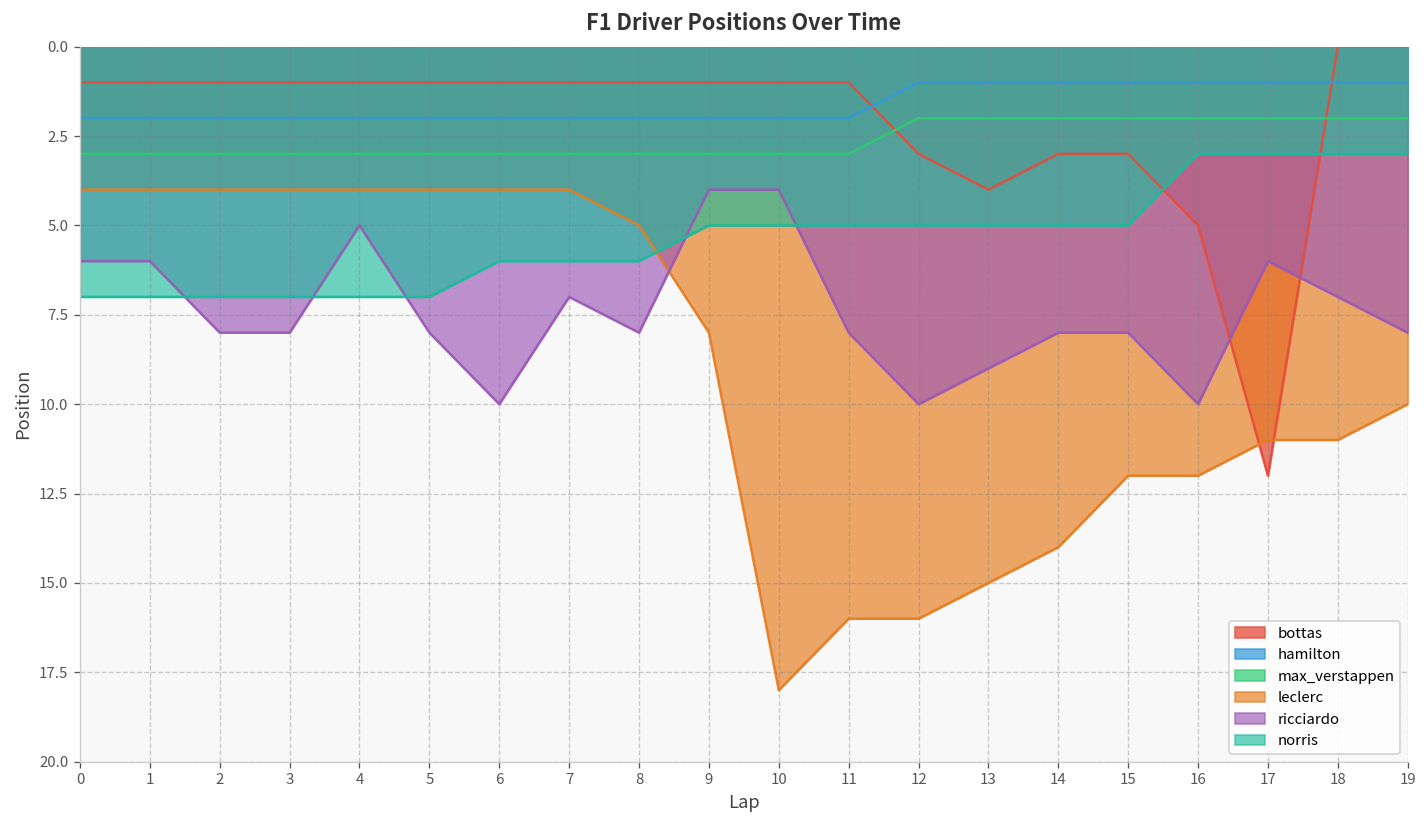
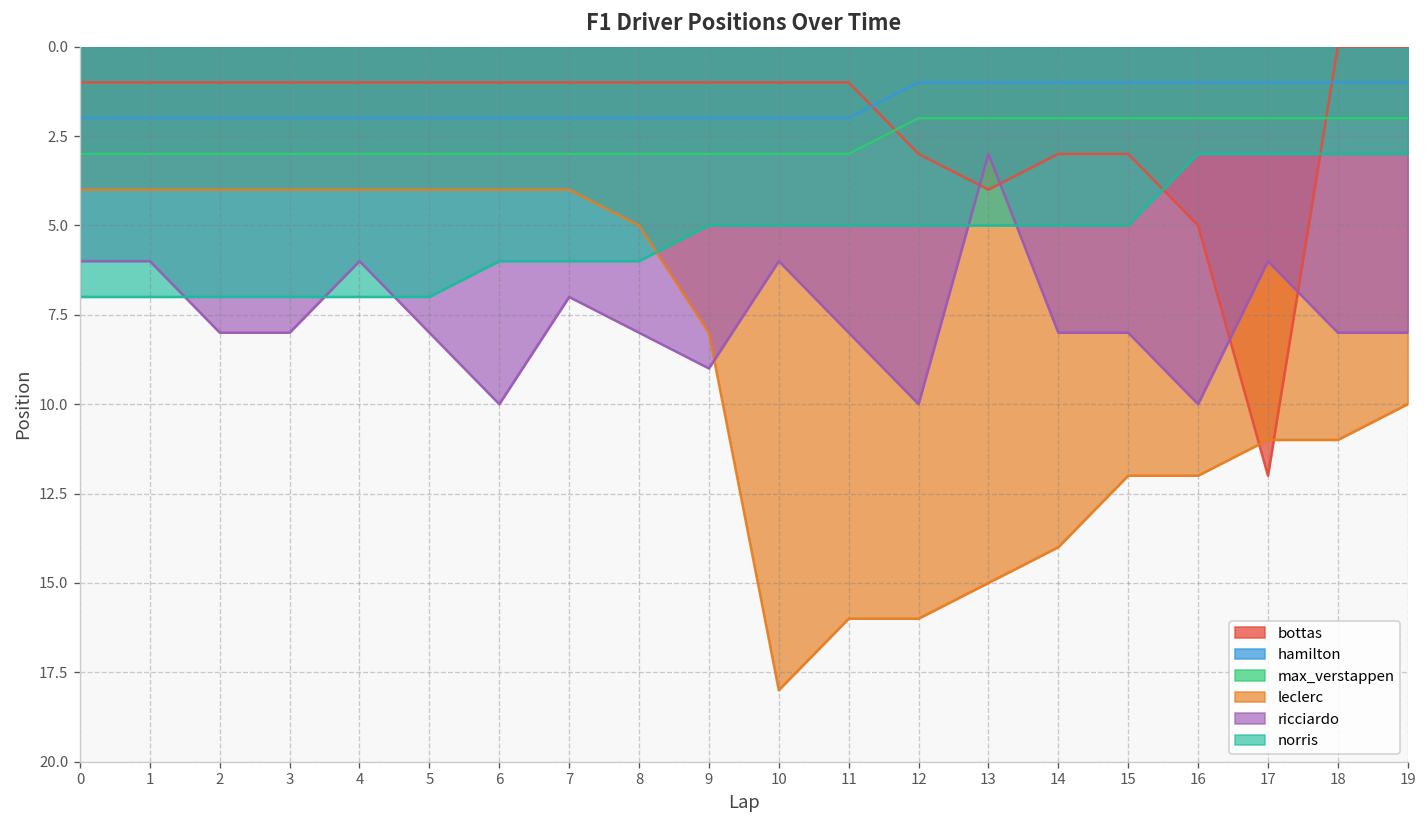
ricciardo, 4: 5 -> 6
ricciardo, 9: 4 -> 9
ricciardo, 10: 4 -> 6
ricciardo, 13: 9 -> 3
ricciardo, 18: 7 -> 8
